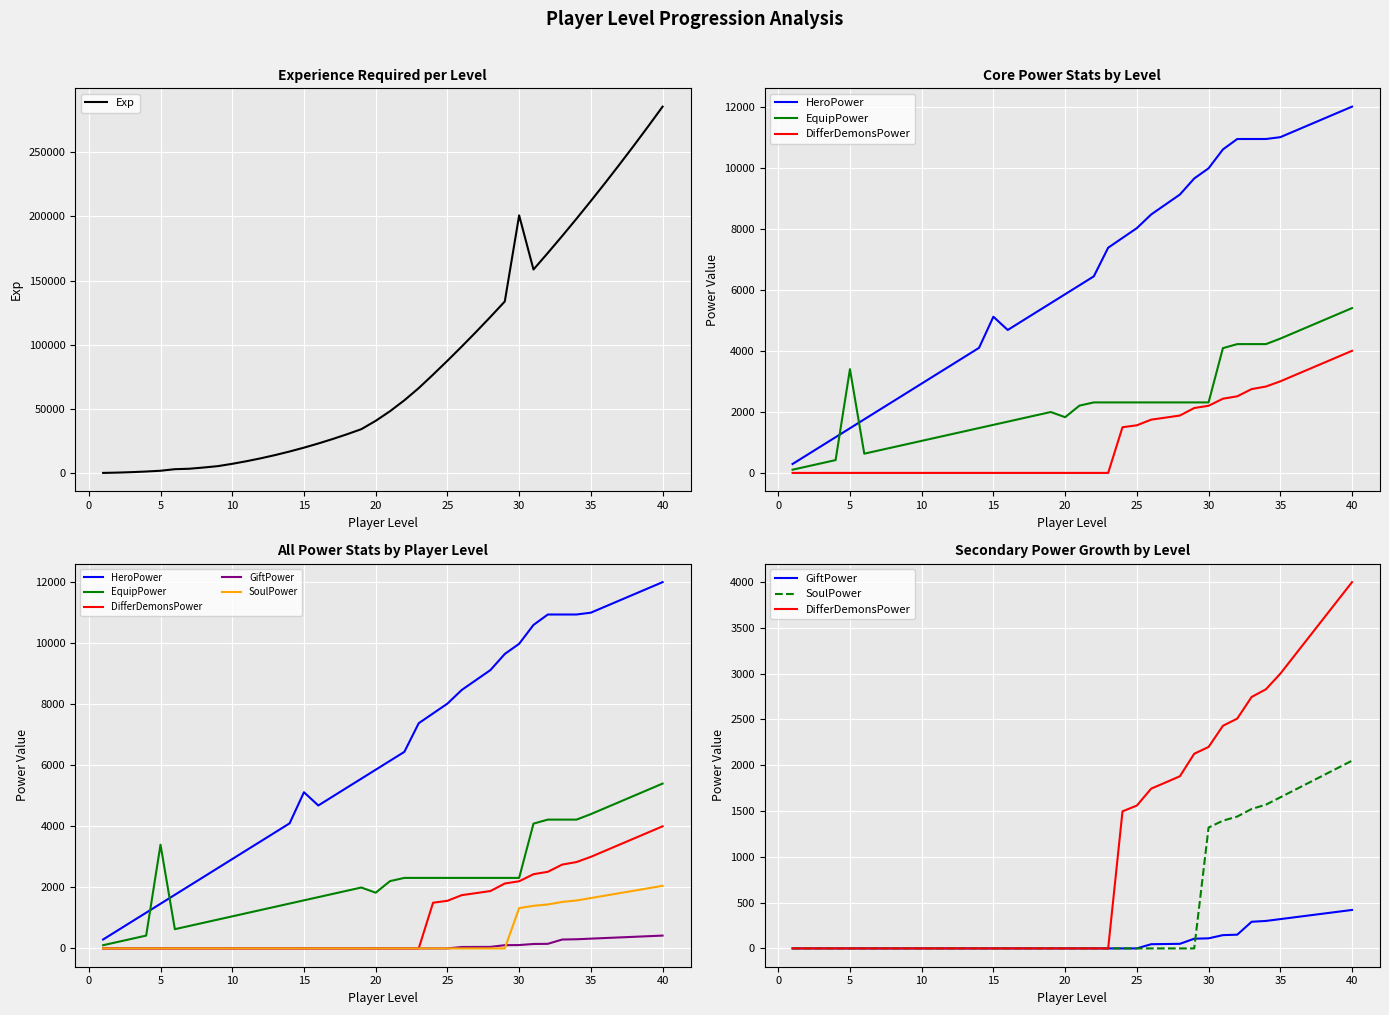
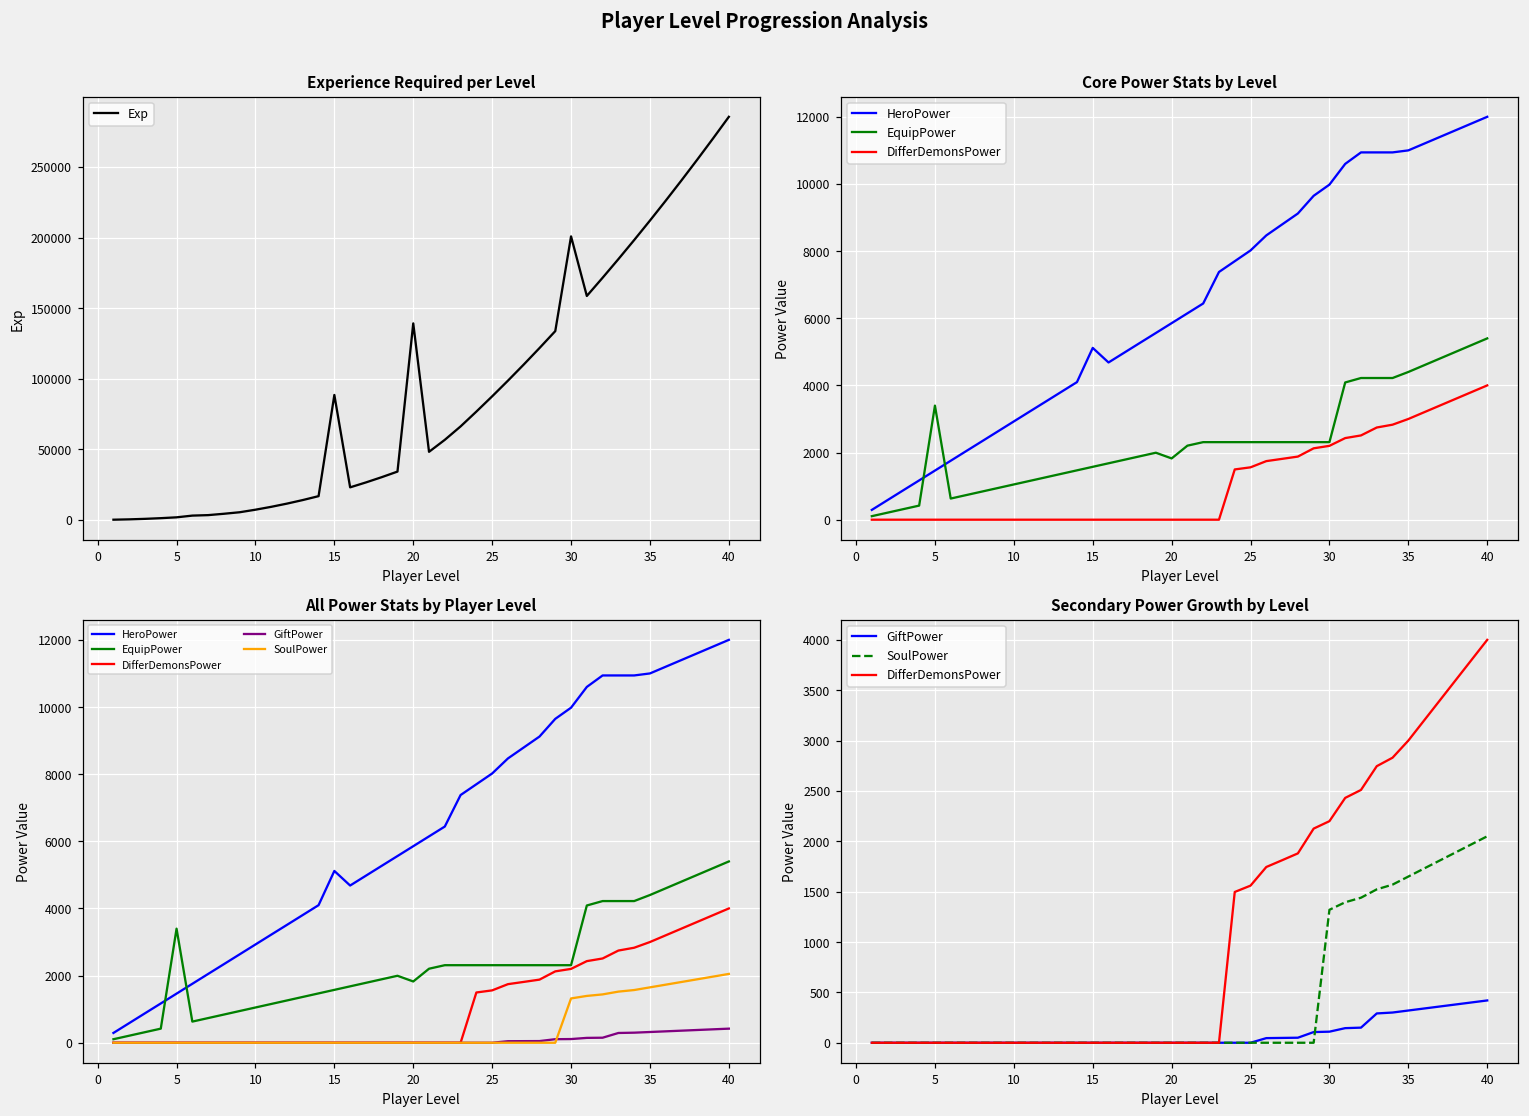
Experience Required per Level, 15: 20000 -> 88000
Experience Required per Level, 20: 41000 -> 139000
